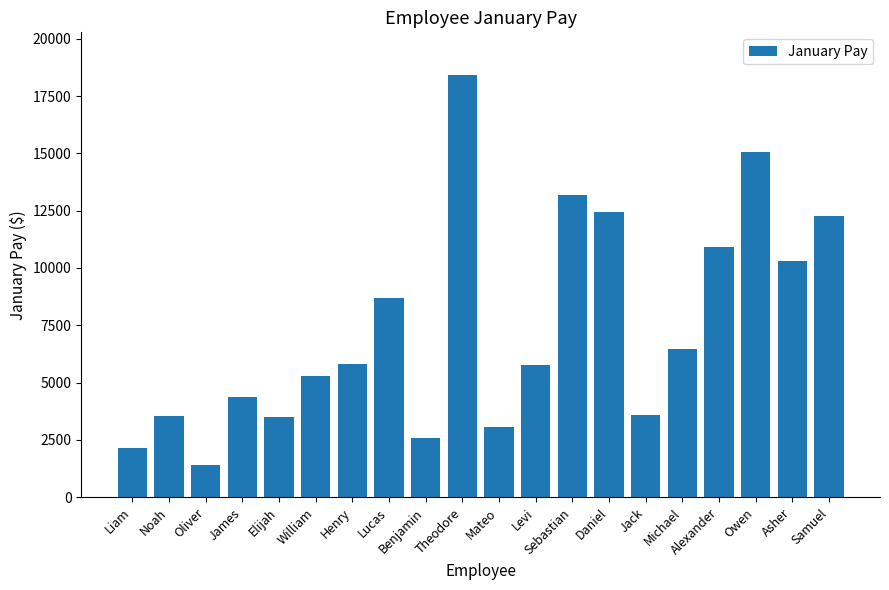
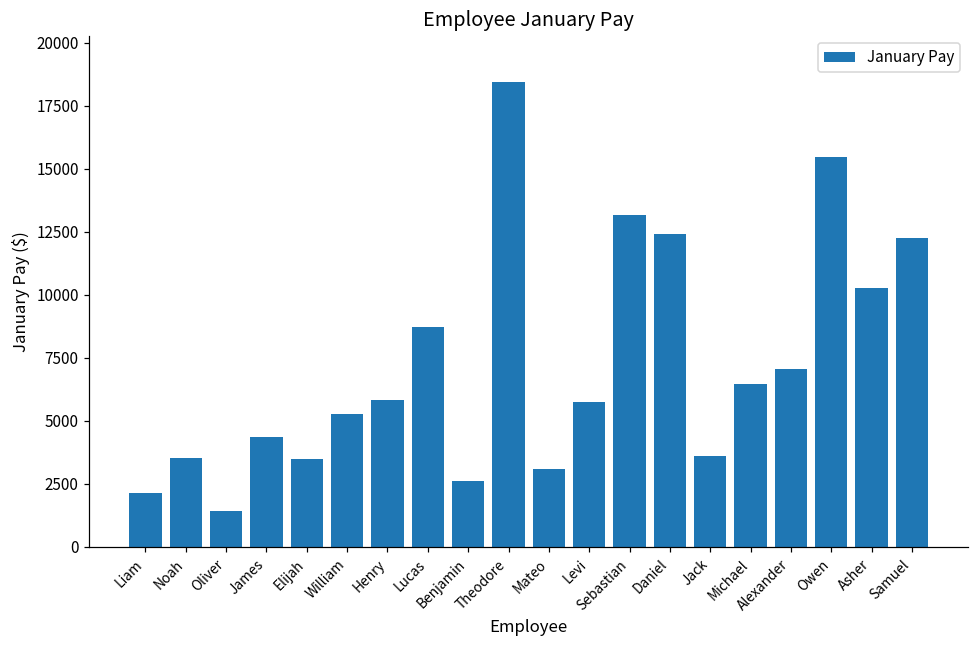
Alexander: 10900 -> 7100
Owen: 15100 -> 15500
